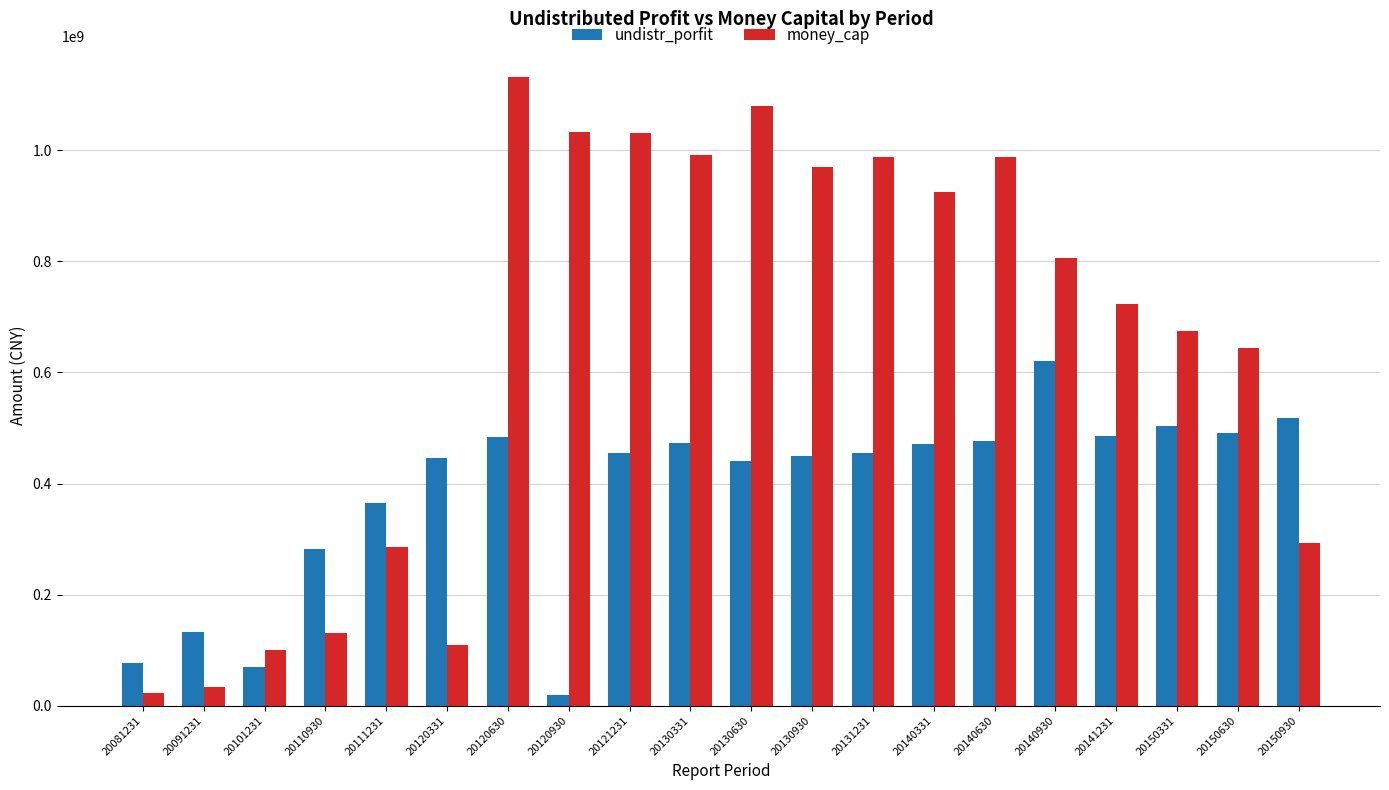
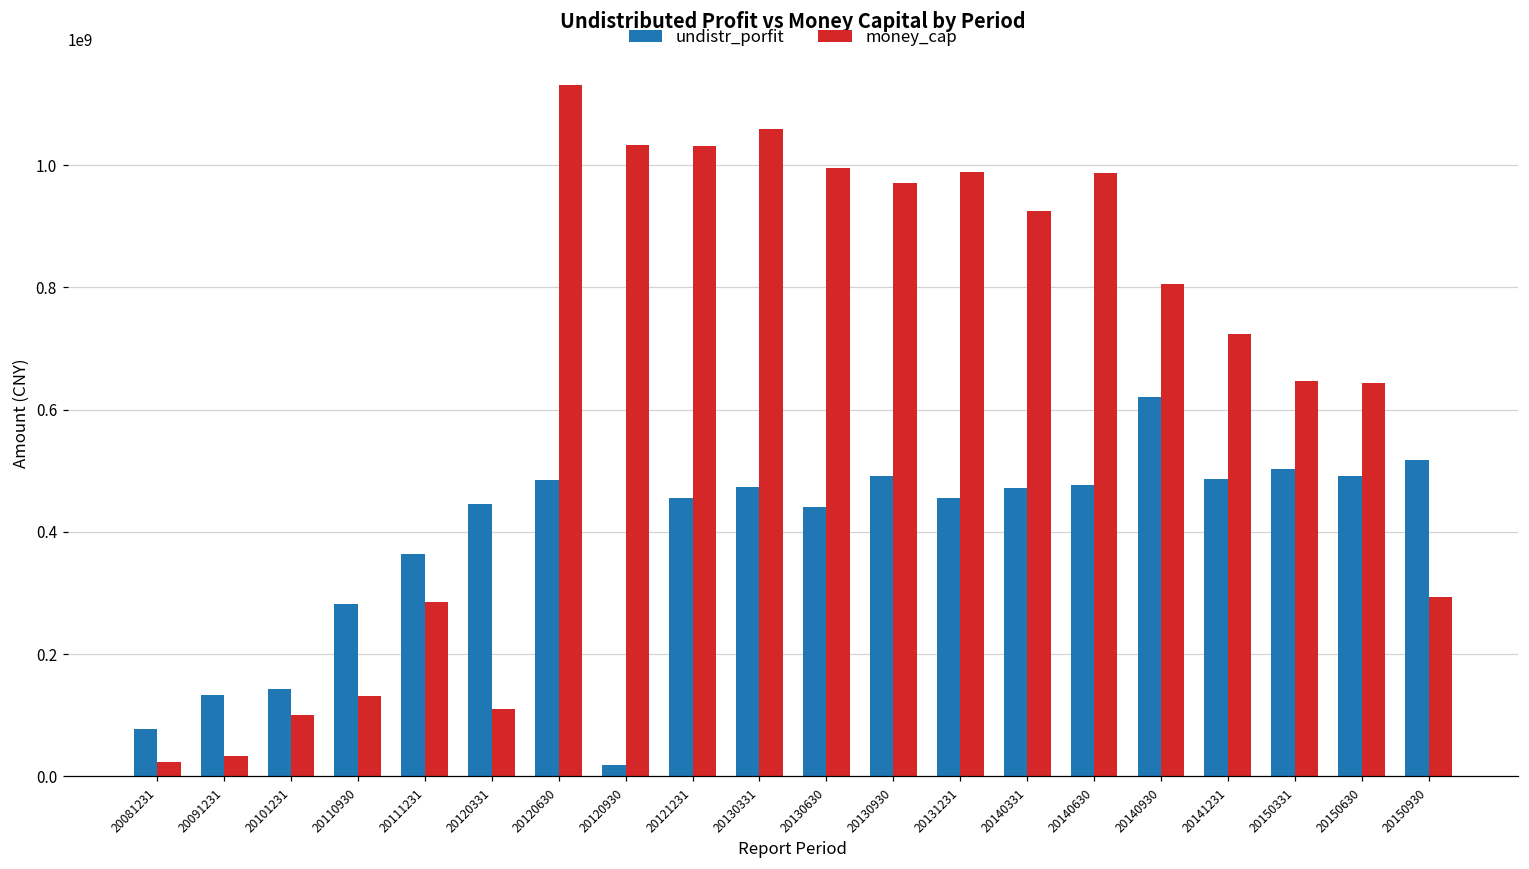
undistr_porfit, 20101231: 70000000 -> 140000000
money_cap, 20130331: 990000000 -> 1060000000
money_cap, 20130630: 1080000000 -> 1000000000
undistr_porfit, 20130930: 450000000 -> 490000000
money_cap, 20150331: 670000000 -> 650000000
